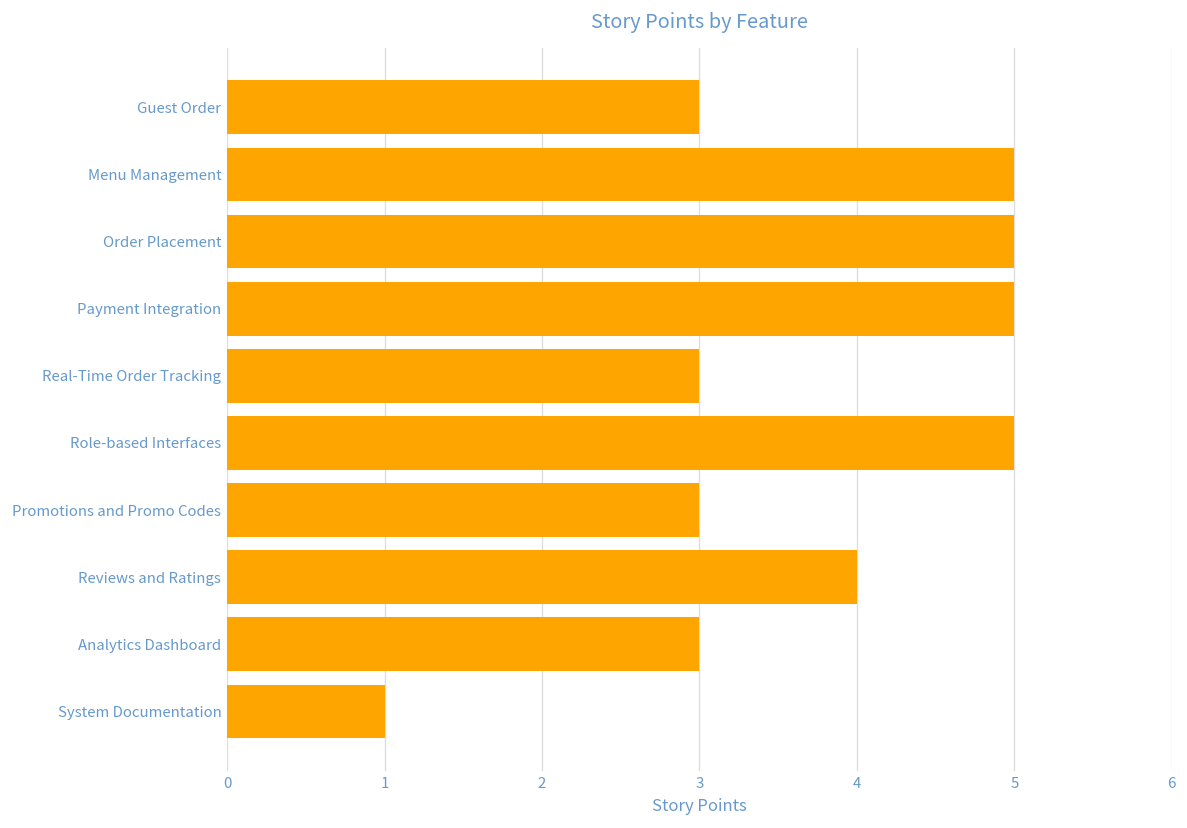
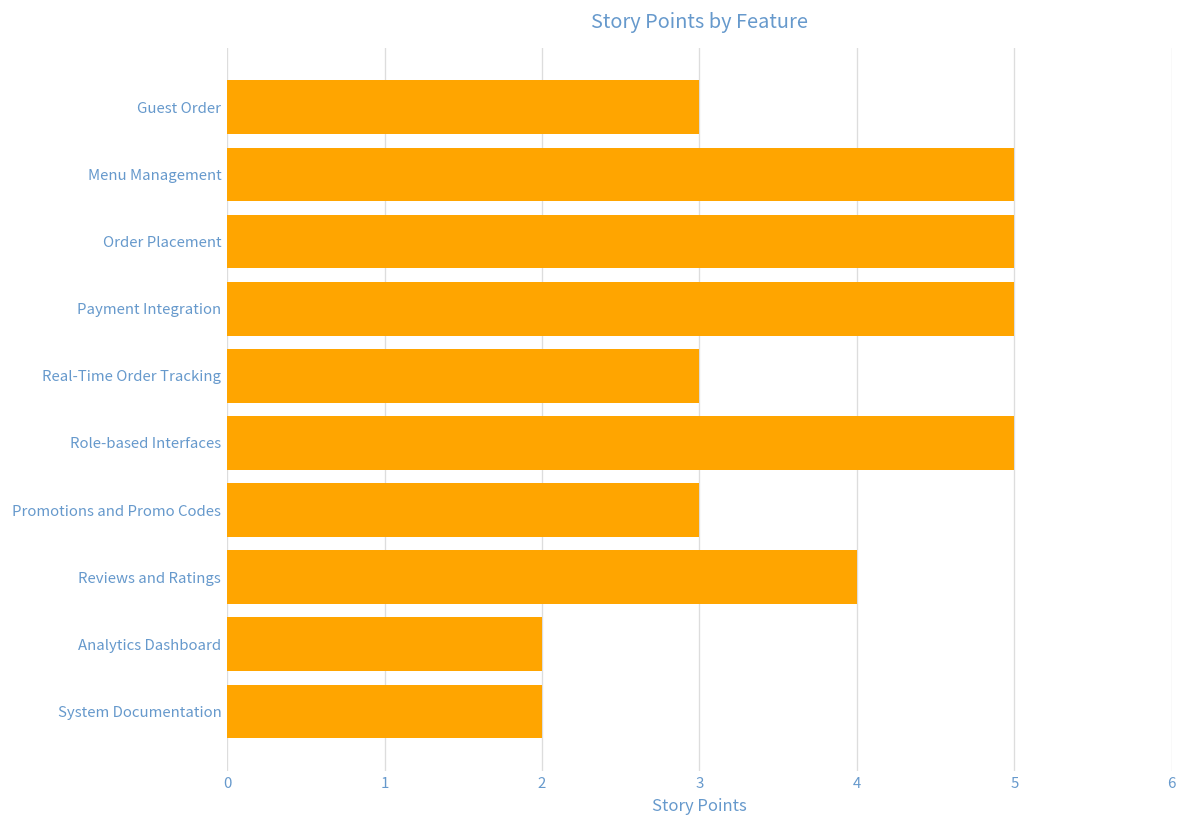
Analytics Dashboard: 3 -> 2
System Documentation: 1 -> 2
